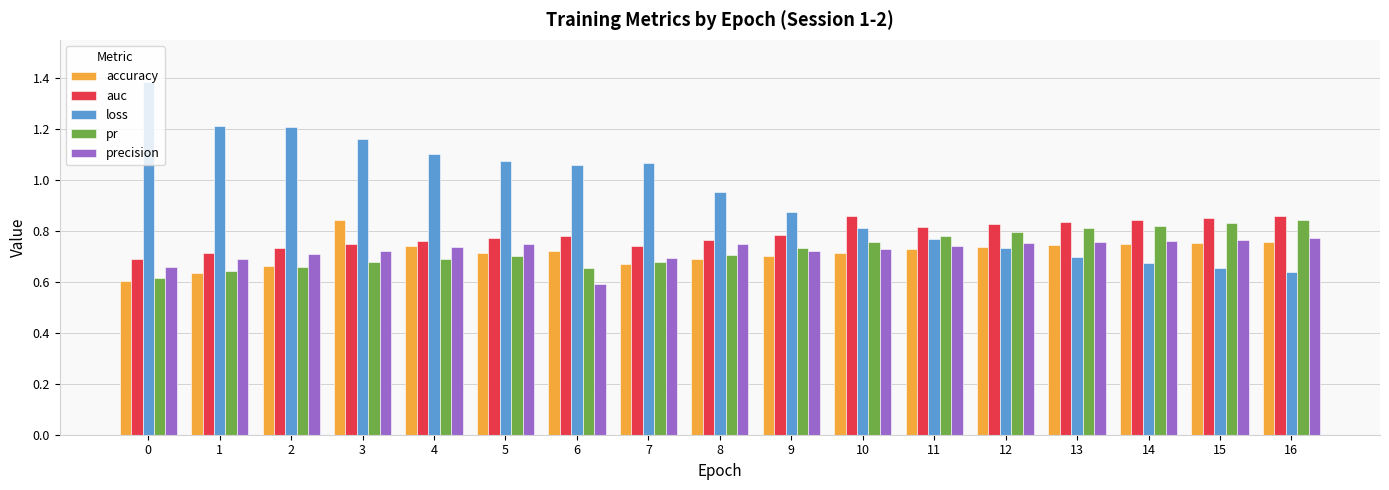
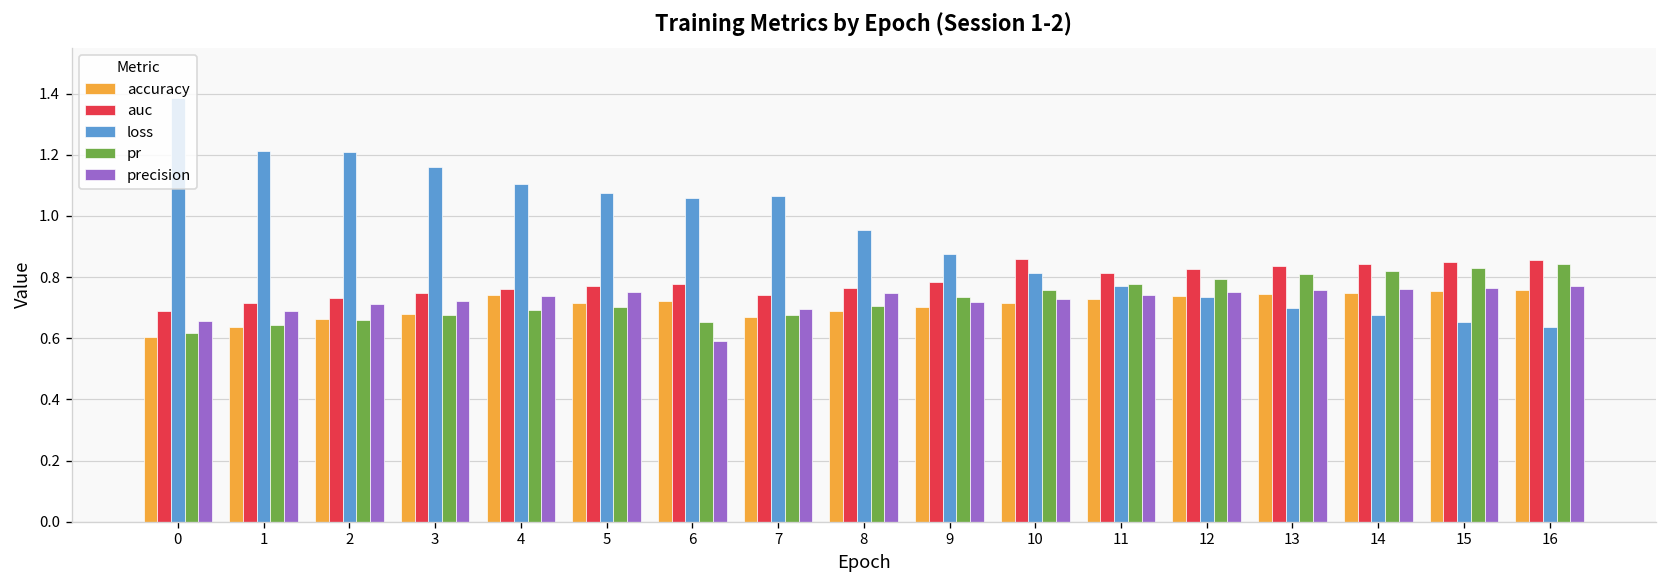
accuracy, 3: 0.84 -> 0.68
